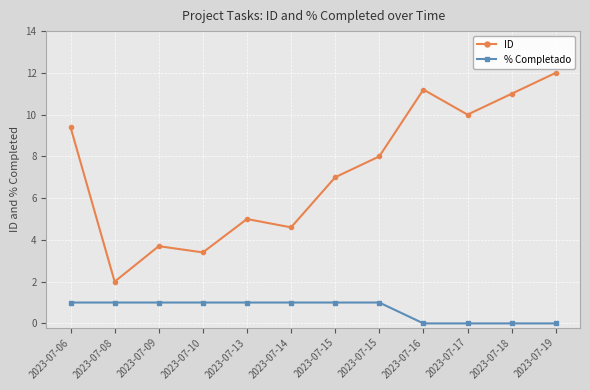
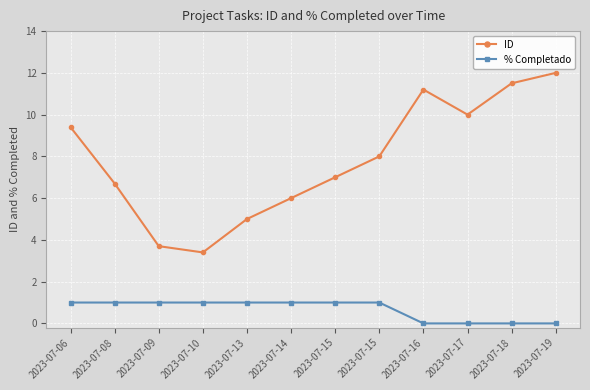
ID, 2023-07-08: 2.0 -> 6.7
ID, 2023-07-14: 4.6 -> 6.0
ID, 2023-07-18: 11.0 -> 11.5
